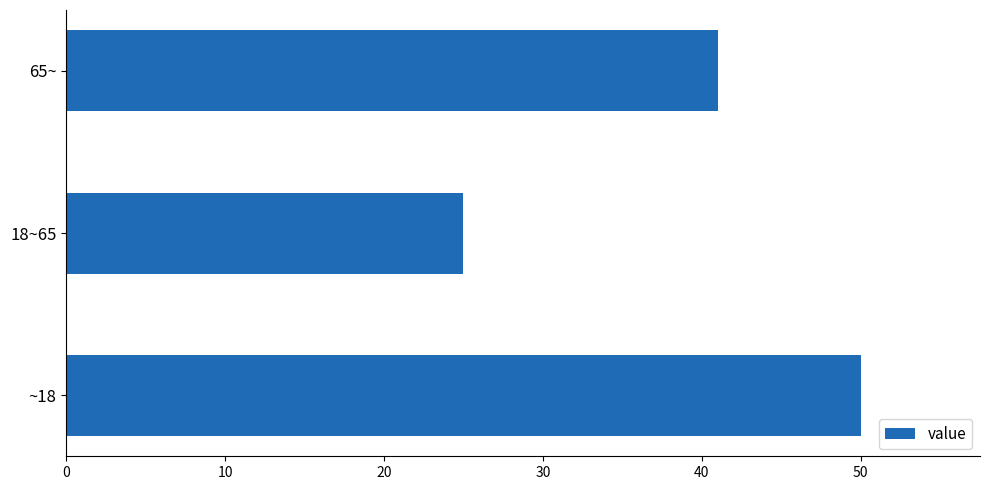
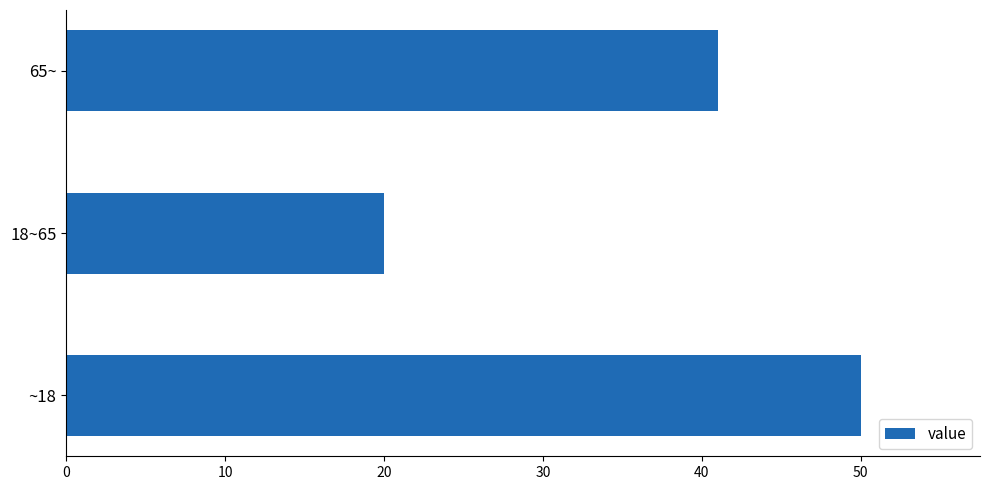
18~65: 25 -> 20
